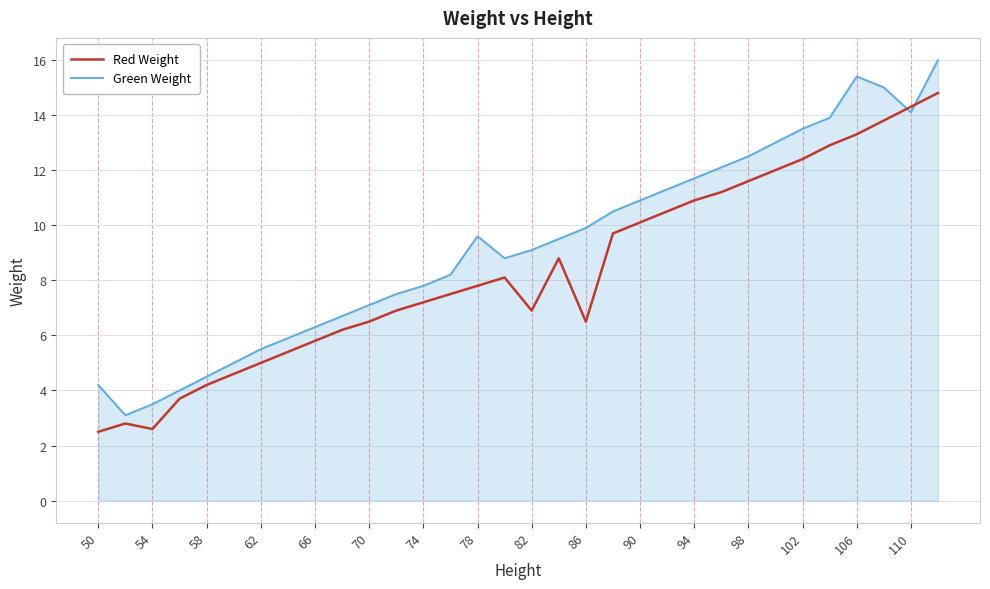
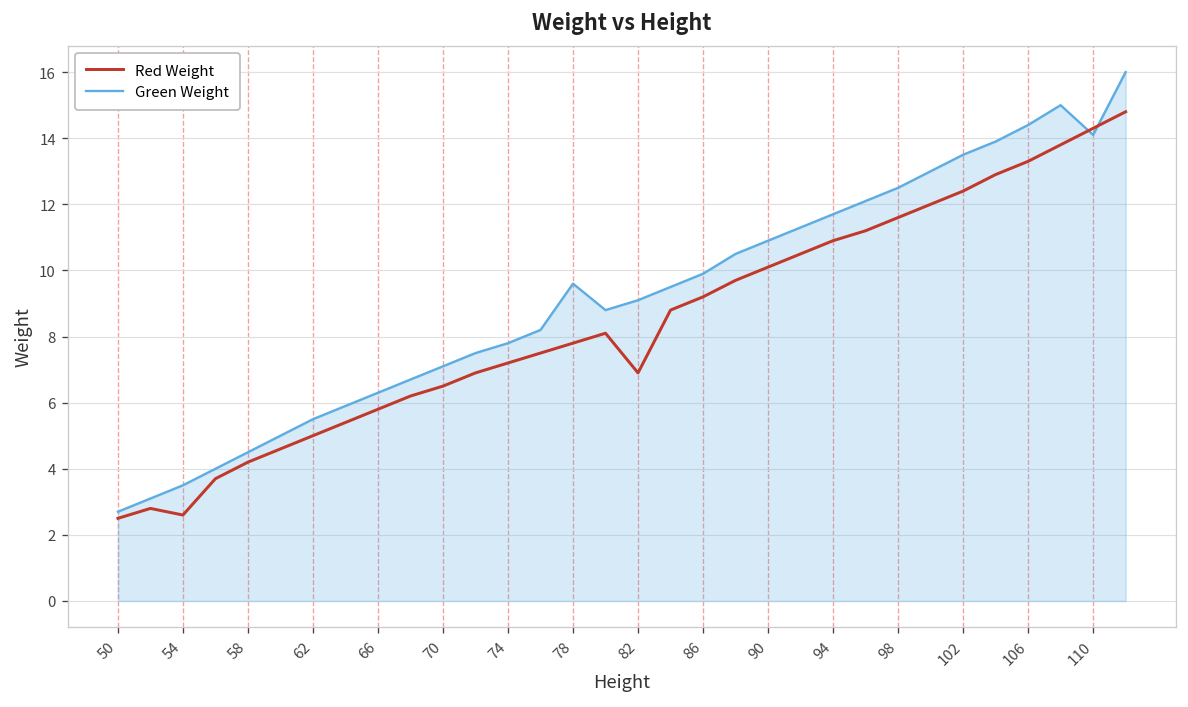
Green Weight, 50: 4.2 -> 2.7
Red Weight, 86: 6.5 -> 9.2
Green Weight, 106: 15.4 -> 14.4
